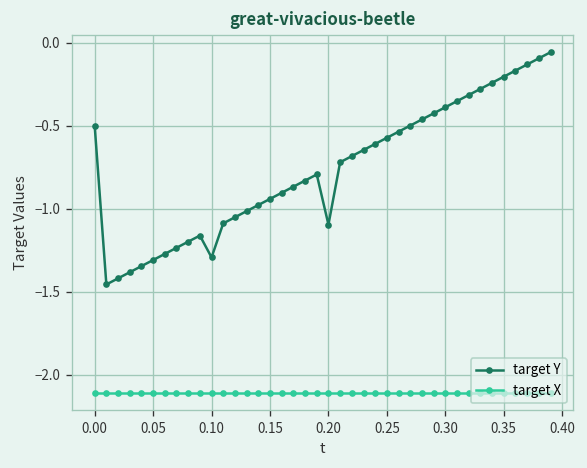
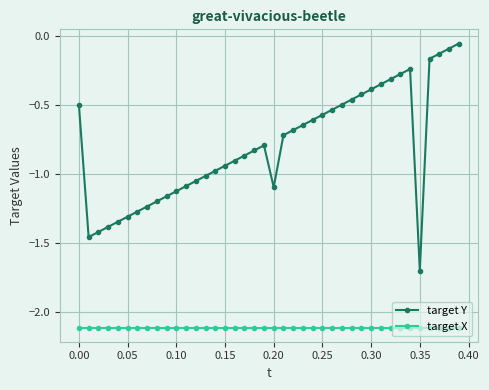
target Y, 0.10: -1.29 -> -1.12
target Y, 0.35: -0.20 -> -1.70
